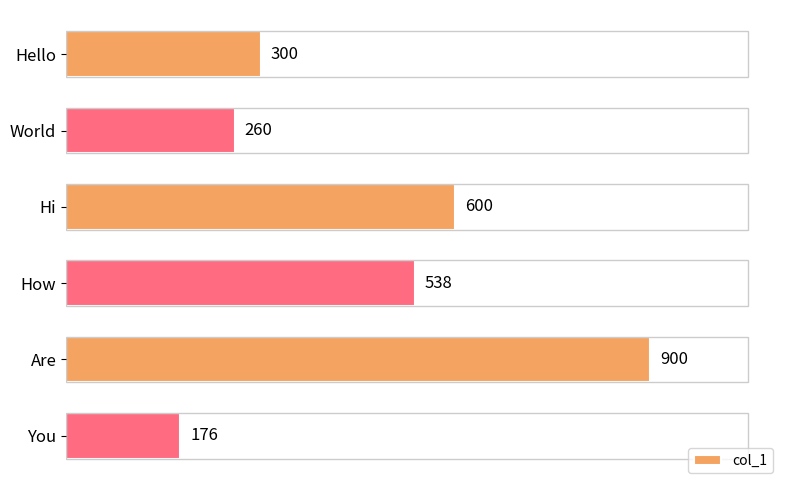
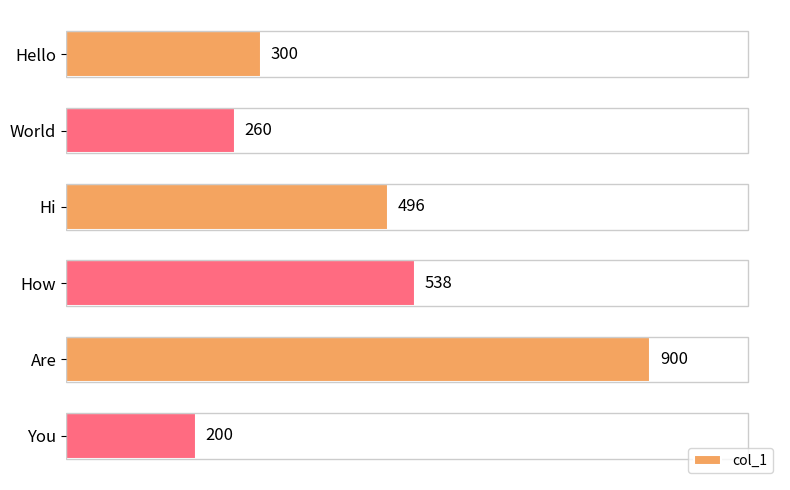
Hi: 600 -> 496
You: 176 -> 200
